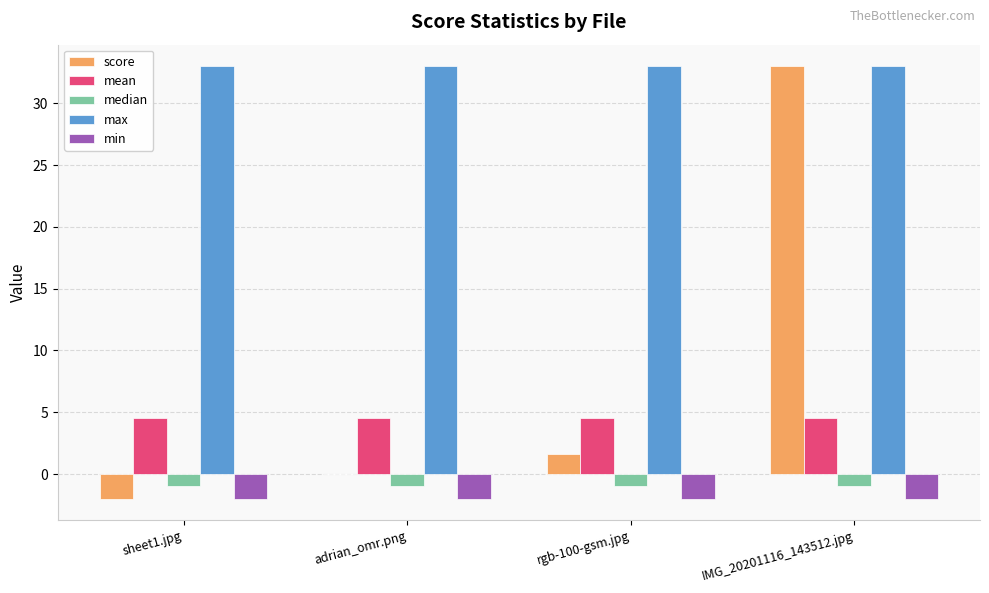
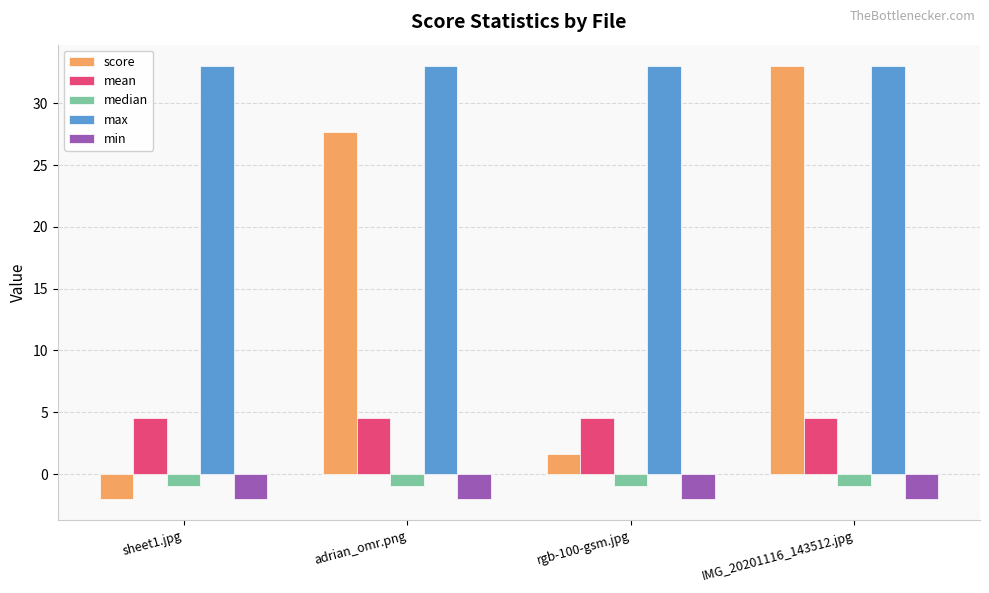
score, adrian_omr.png: 0.0 -> 27.7
